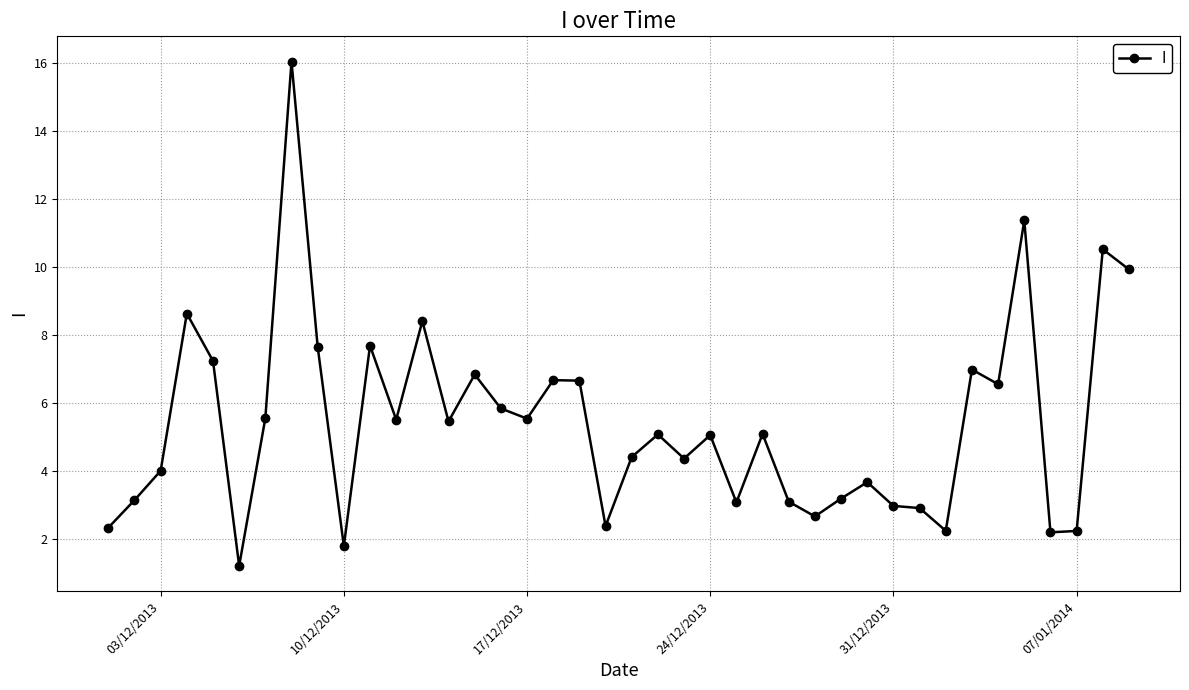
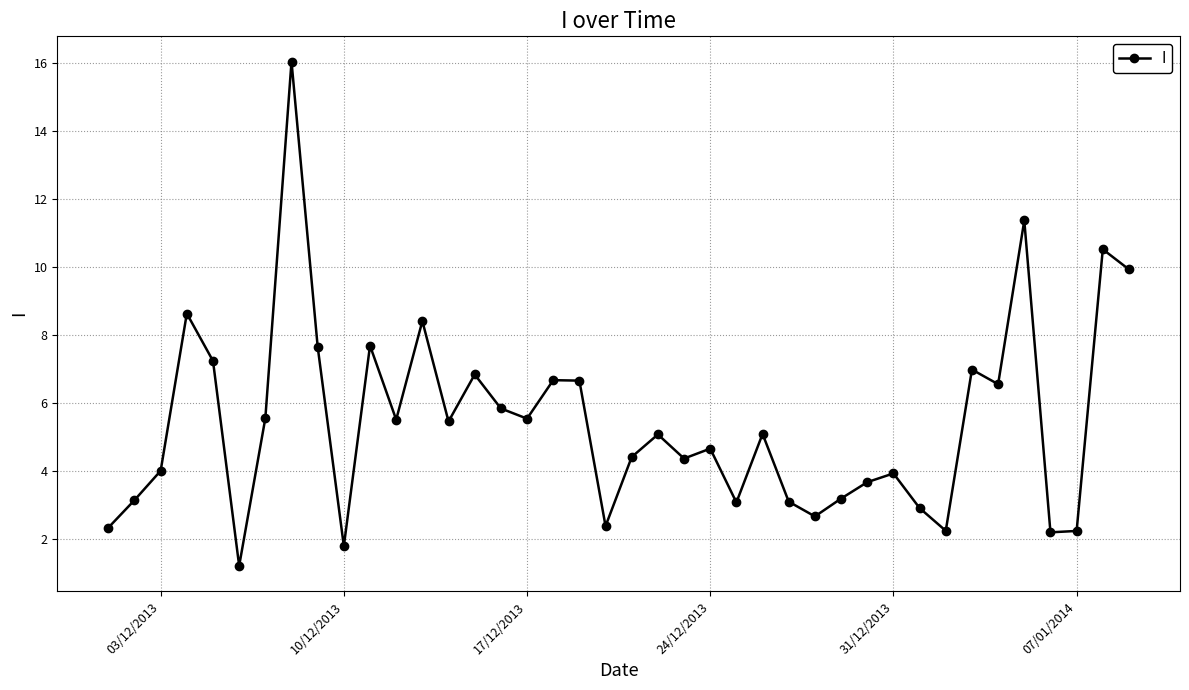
24/12/2013: 5.1 -> 4.7
31/12/2013: 3.0 -> 3.9
